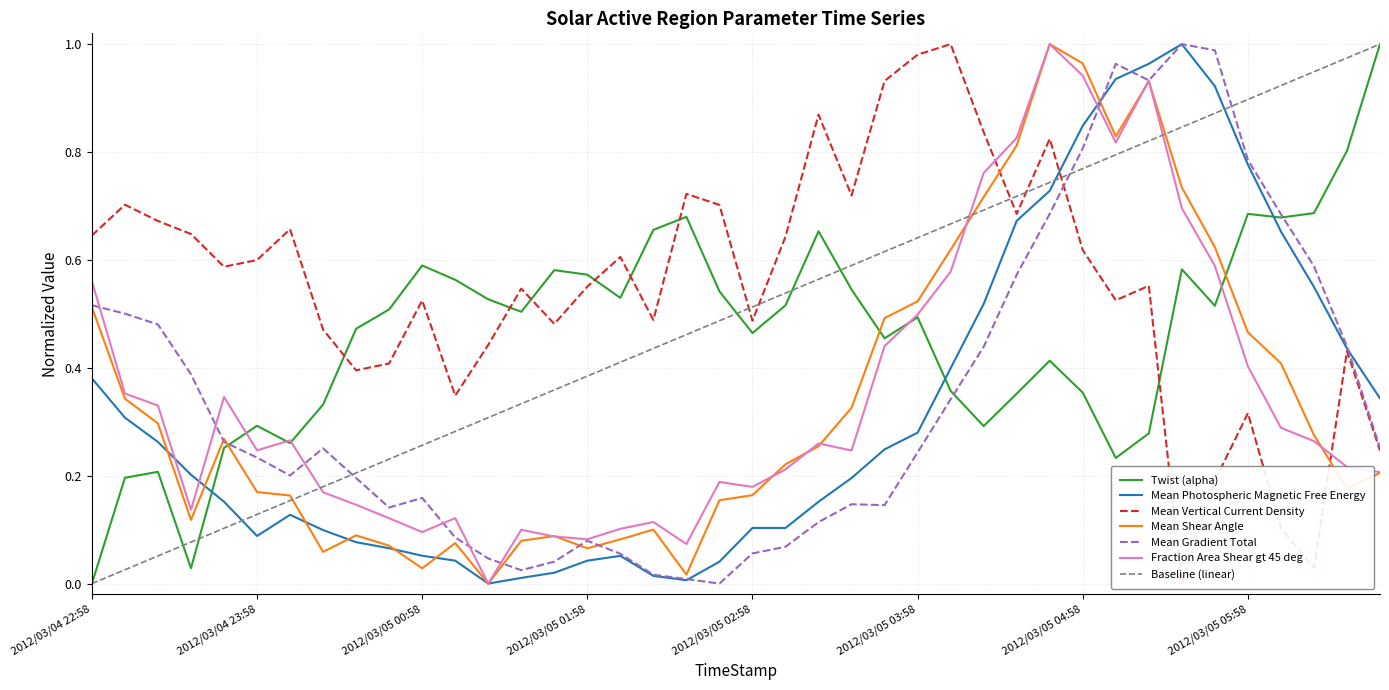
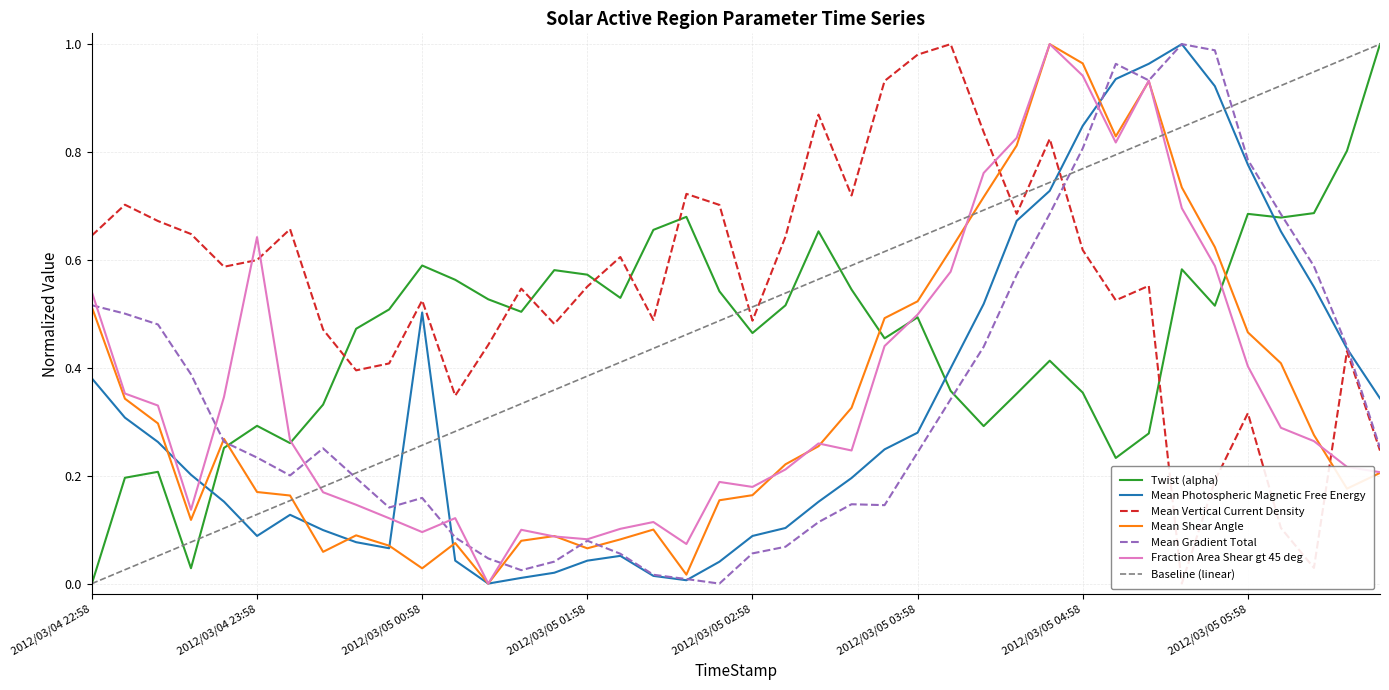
Fraction Area Shear gt 45 deg, 2012/03/04 22:58: 0.56 -> 0.54
Fraction Area Shear gt 45 deg, 2012/03/04 23:58: 0.25 -> 0.64
Mean Photospheric Magnetic Free Energy, 2012/03/05 00:58: 0.05 -> 0.50
Mean Photospheric Magnetic Free Energy, 2012/03/05 02:58: 0.10 -> 0.09
